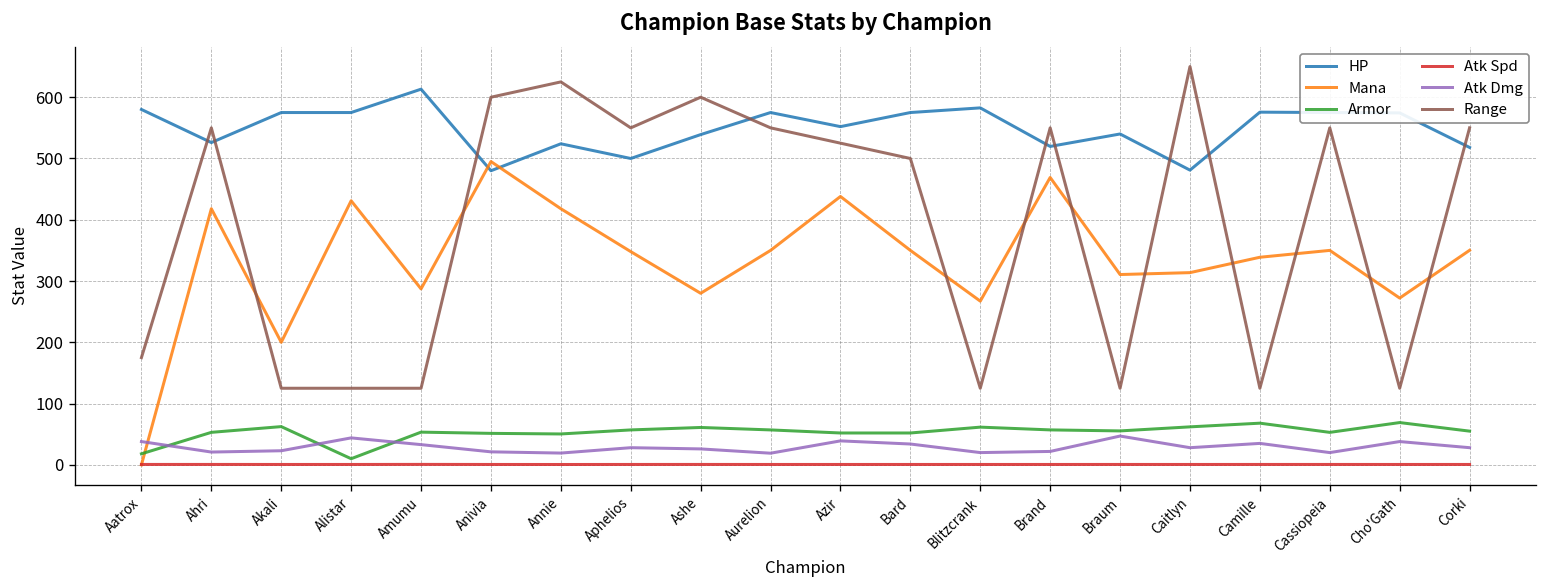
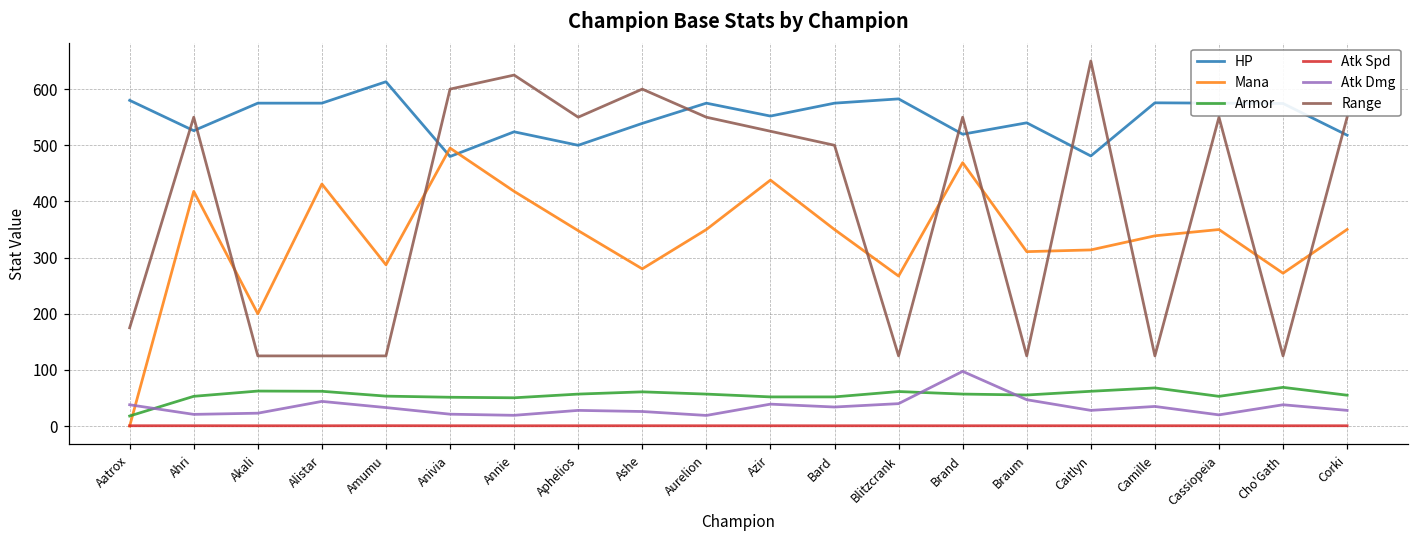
Armor, Alistar: 10 -> 60
Atk Dmg, Blitzcrank: 20 -> 40
Atk Dmg, Brand: 20 -> 100
